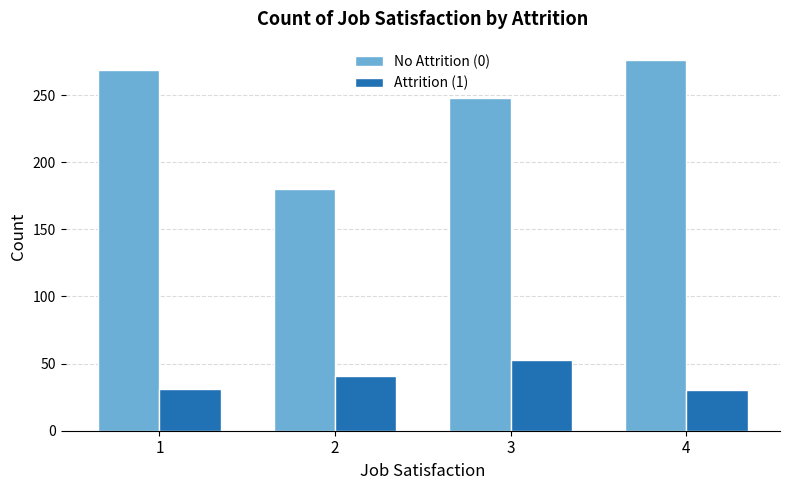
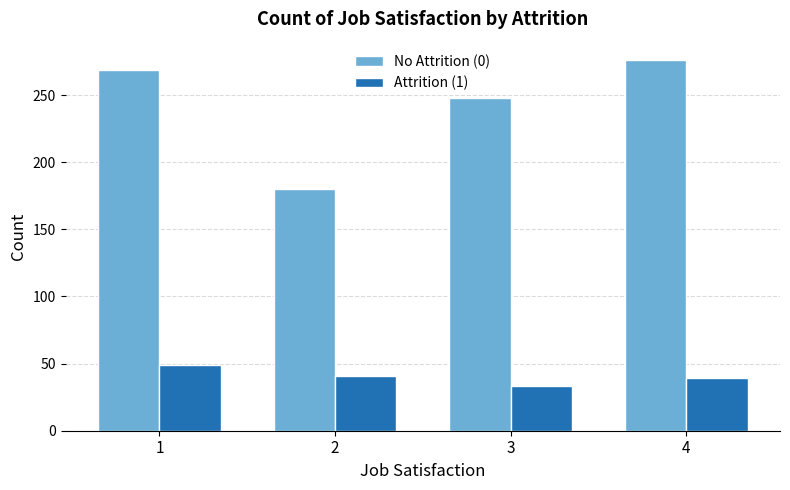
Attrition (1), 1: 31 -> 49
Attrition (1), 3: 53 -> 33
Attrition (1), 4: 30 -> 39
